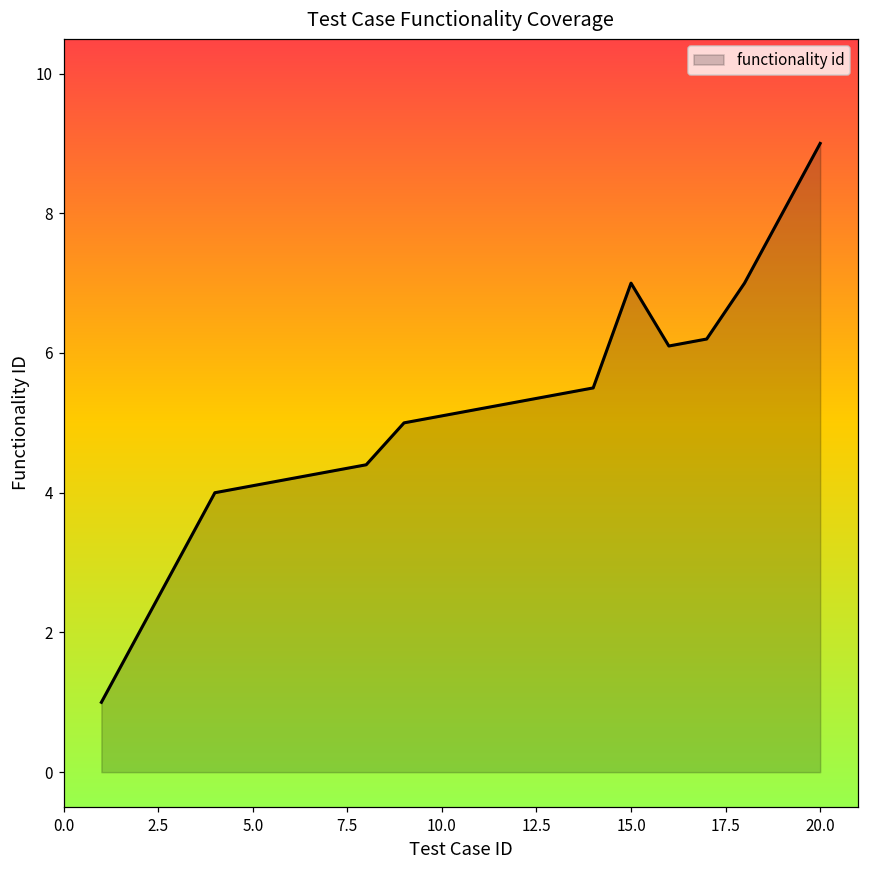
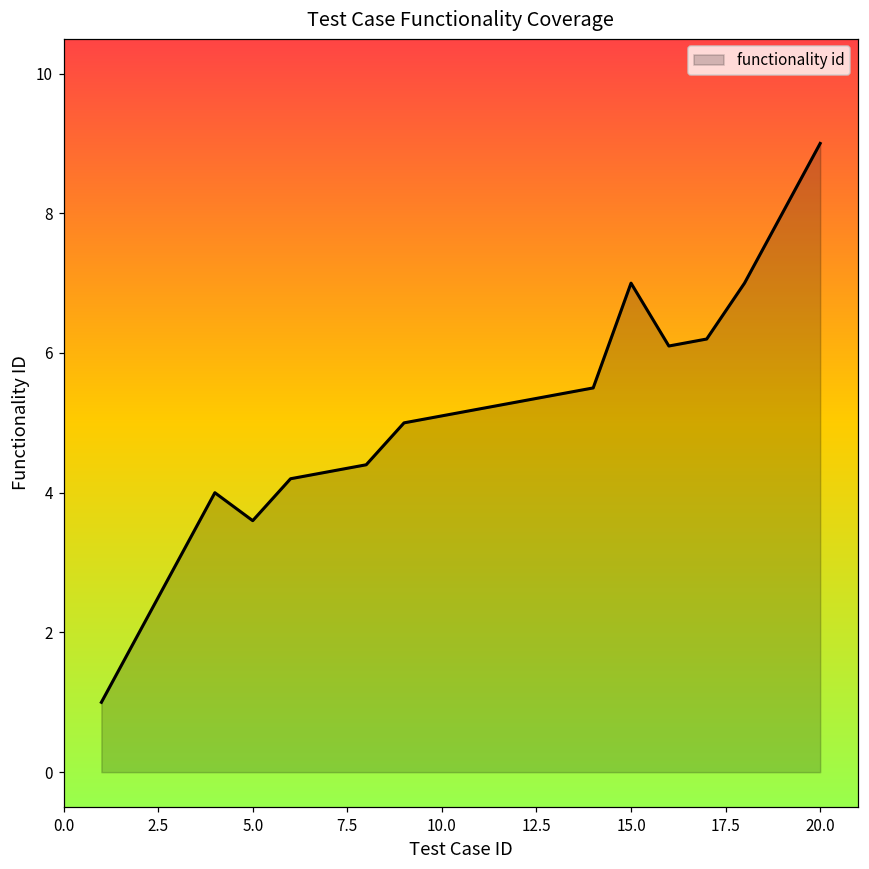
5.0: 4.1 -> 3.6
